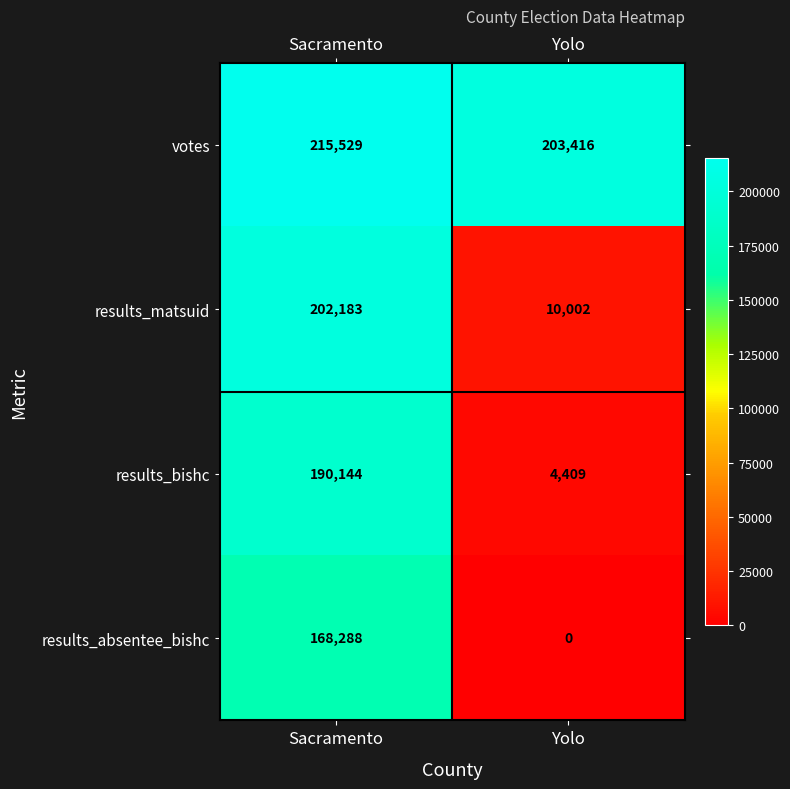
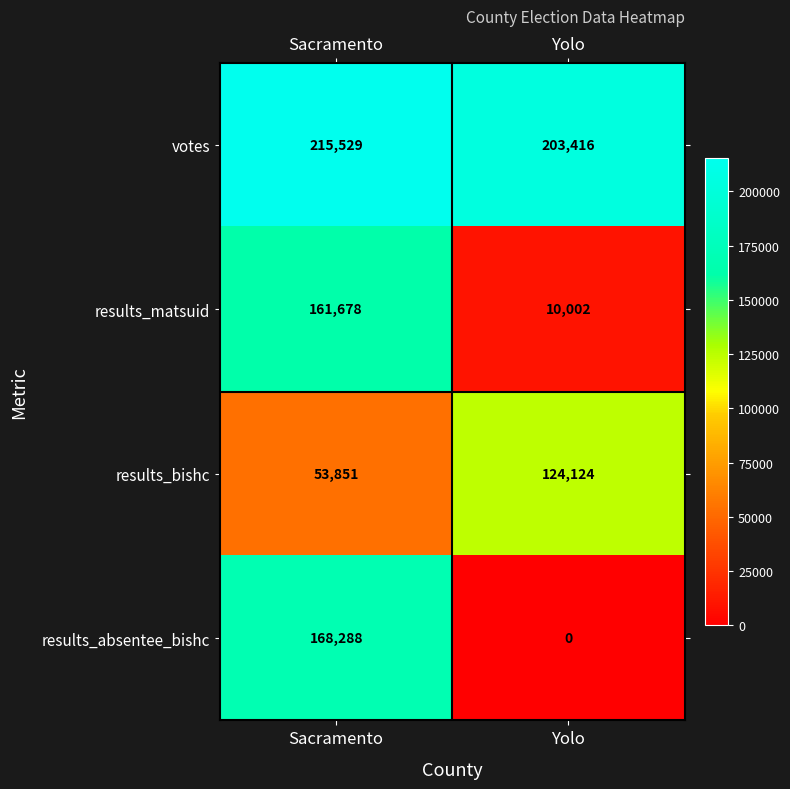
results_matsuid, Sacramento: 202,183 -> 161,678
results_bishc, Sacramento: 190,144 -> 53,851
results_bishc, Yolo: 4,409 -> 124,124
